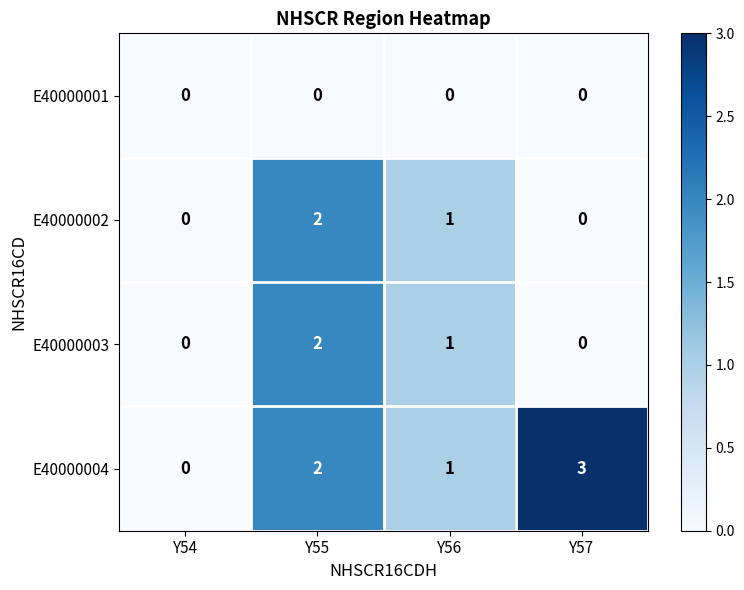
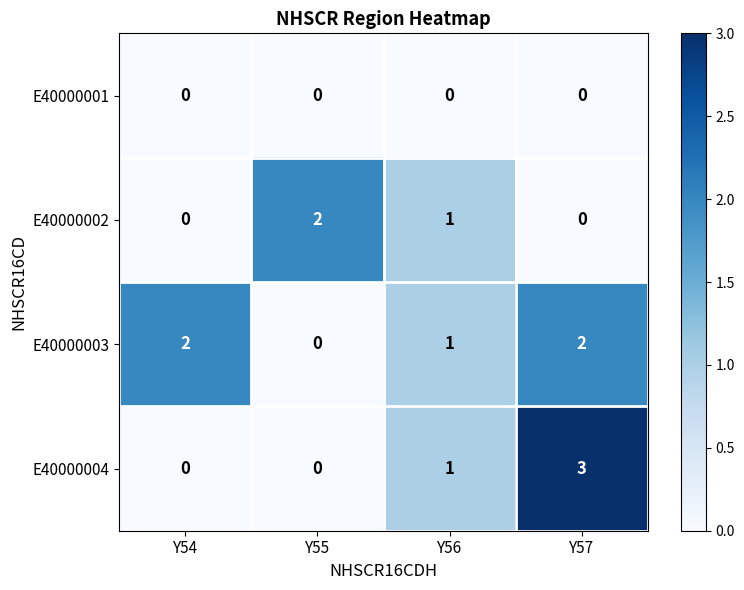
E40000003, Y54: 0 -> 2
E40000003, Y55: 2 -> 0
E40000003, Y57: 0 -> 2
E40000004, Y55: 2 -> 0
